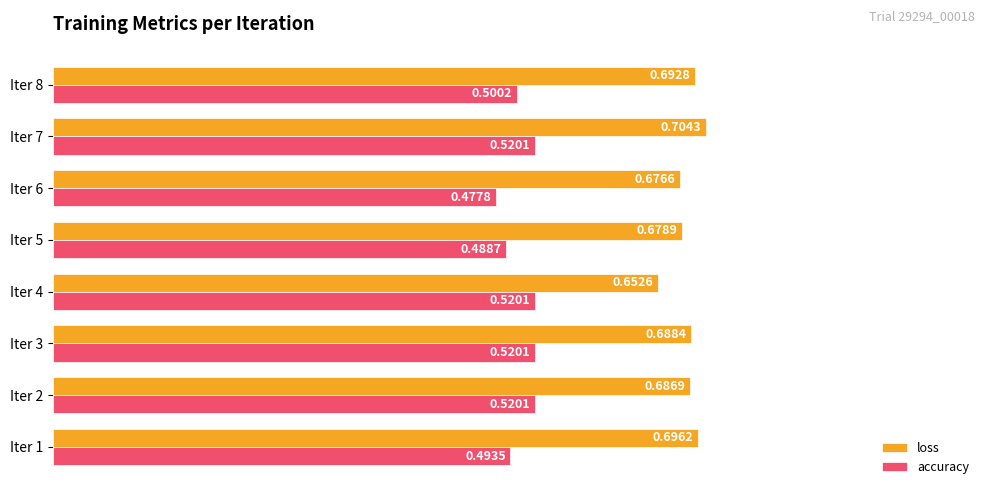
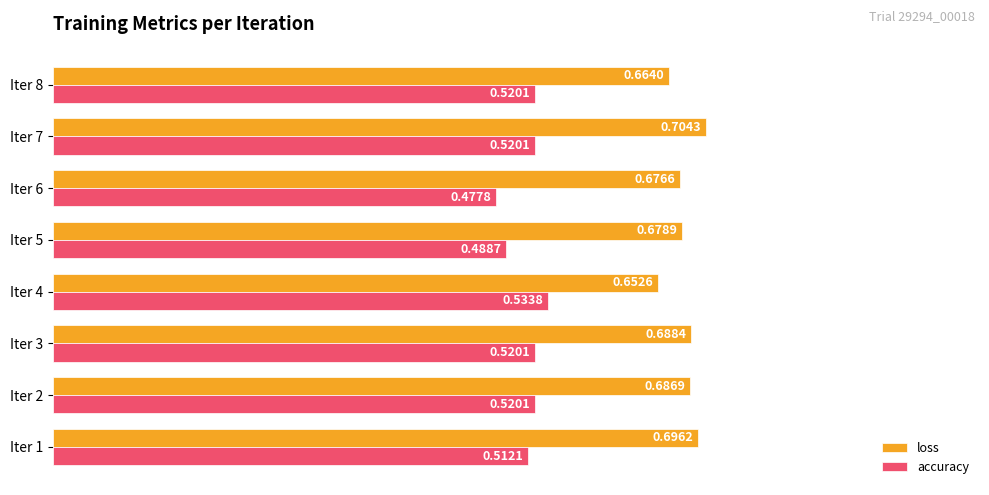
loss, Iter 8: 0.6928 -> 0.6640
accuracy, Iter 8: 0.5002 -> 0.5201
accuracy, Iter 4: 0.5201 -> 0.5338
accuracy, Iter 1: 0.4935 -> 0.5121
